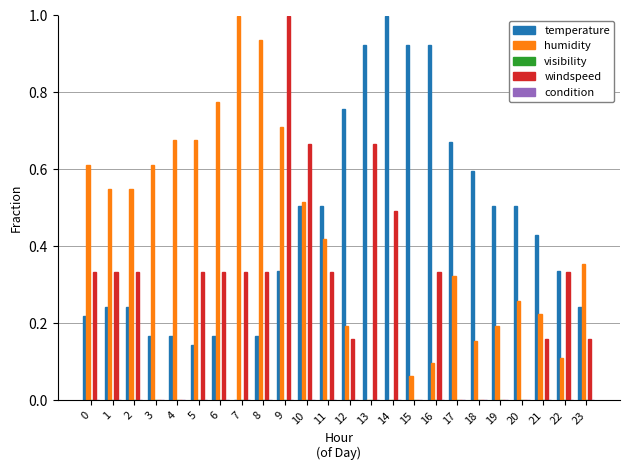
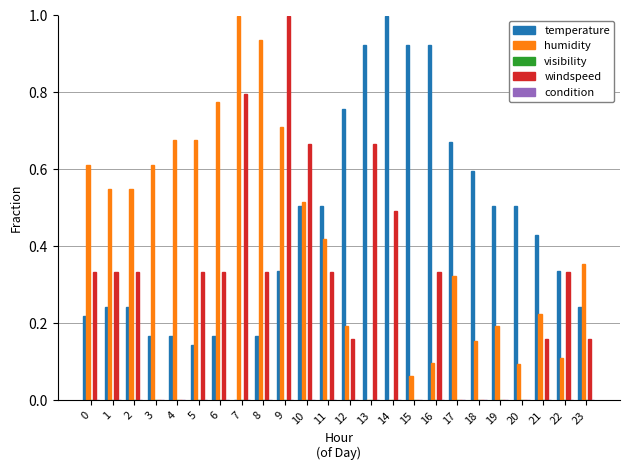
windspeed, 7: 0.33 -> 0.80
humidity, 20: 0.26 -> 0.09
